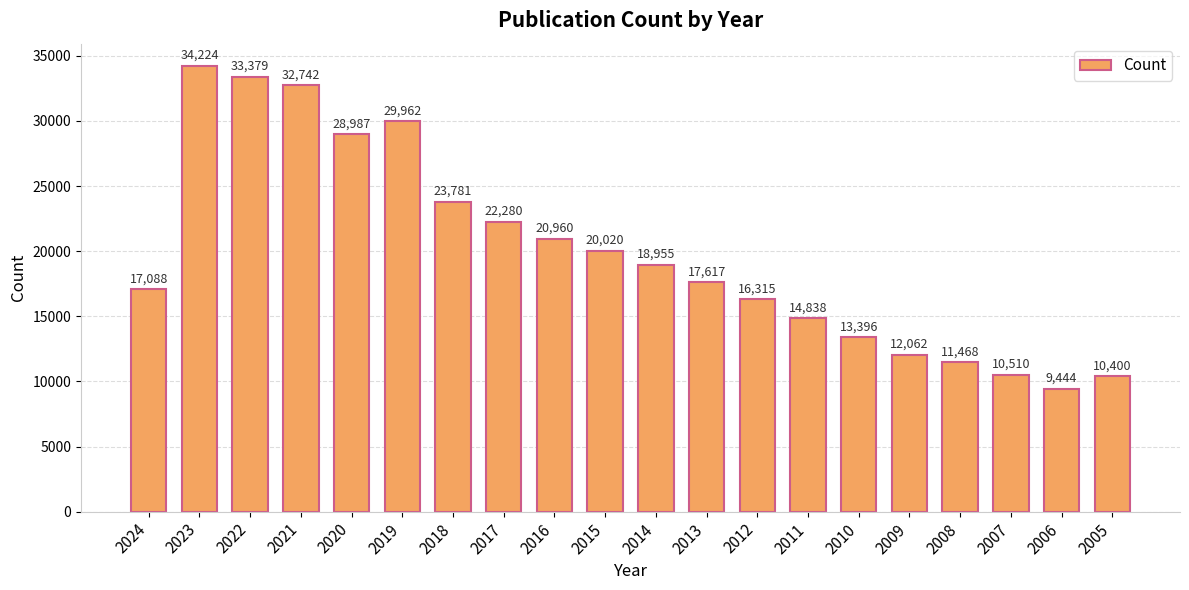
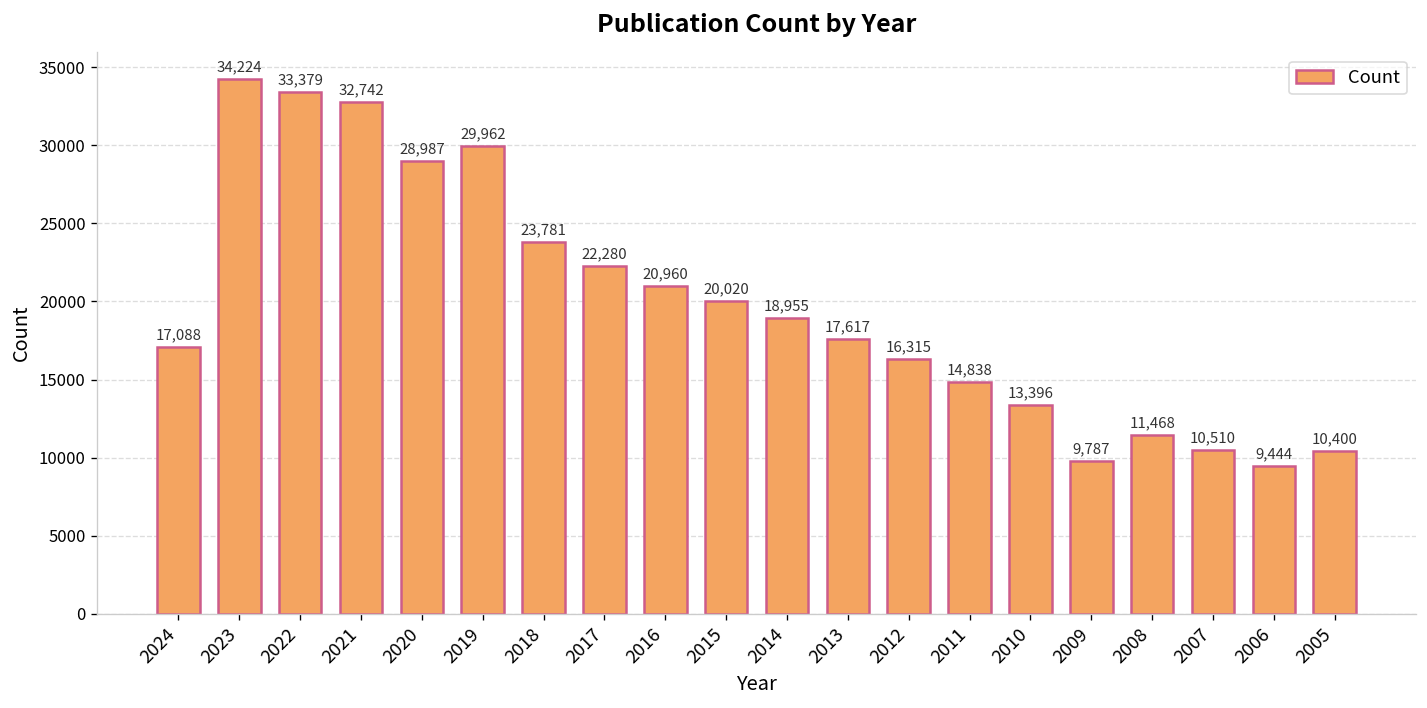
2009: 12,062 -> 9,787
